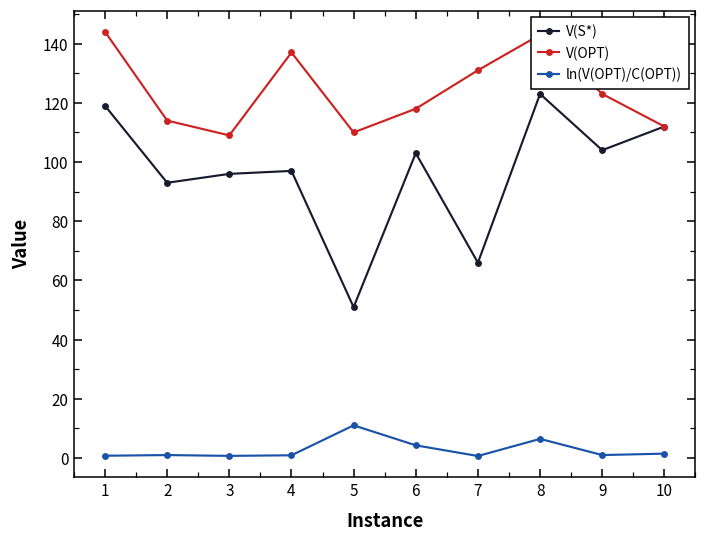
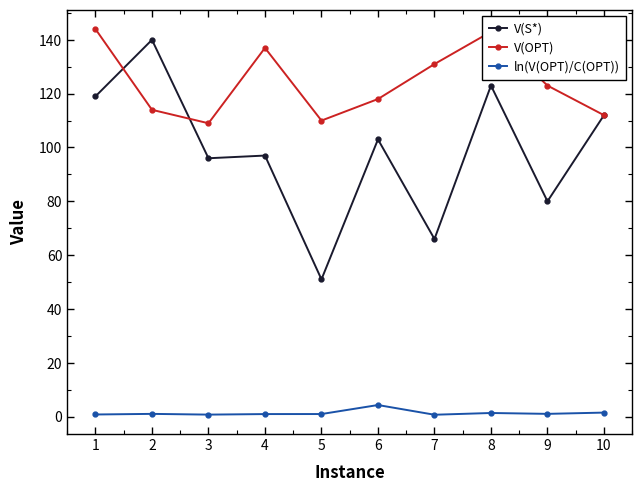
V(S*), 2: 93 -> 140
ln(V(OPT)/C(OPT)), 5: 11 -> 1
ln(V(OPT)/C(OPT)), 8: 6 -> 1
V(S*), 9: 104 -> 80
